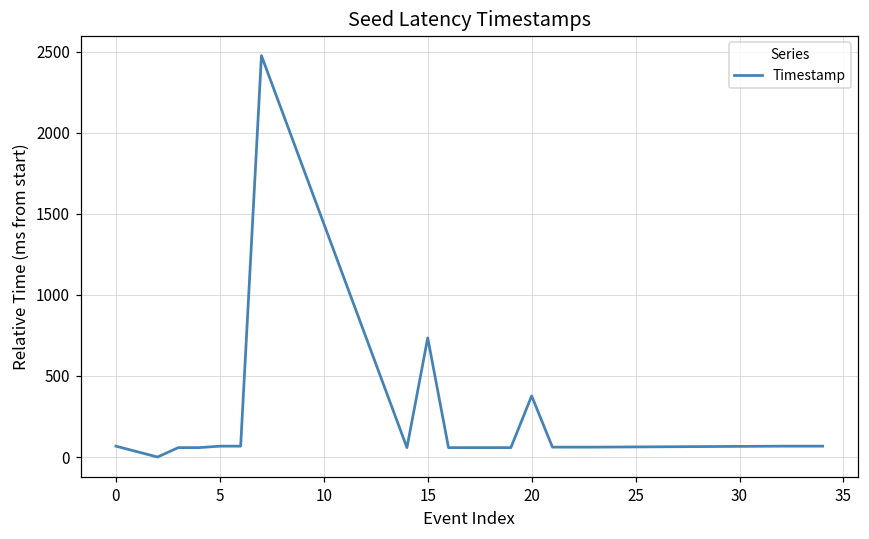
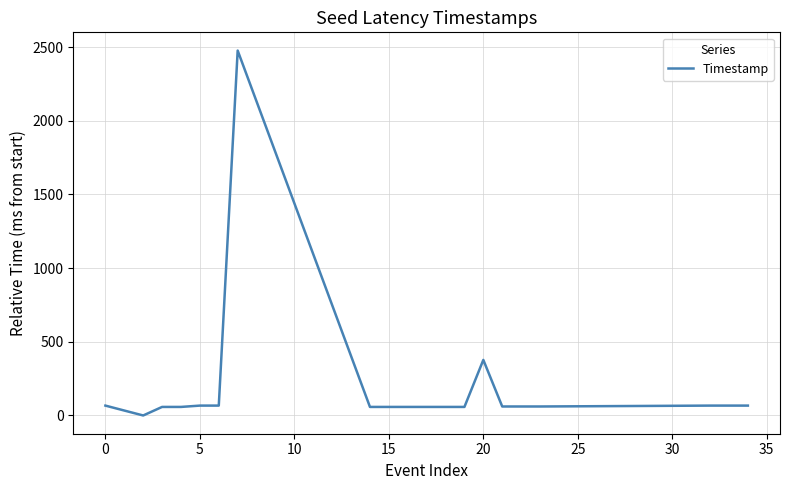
15: 740 -> 60
